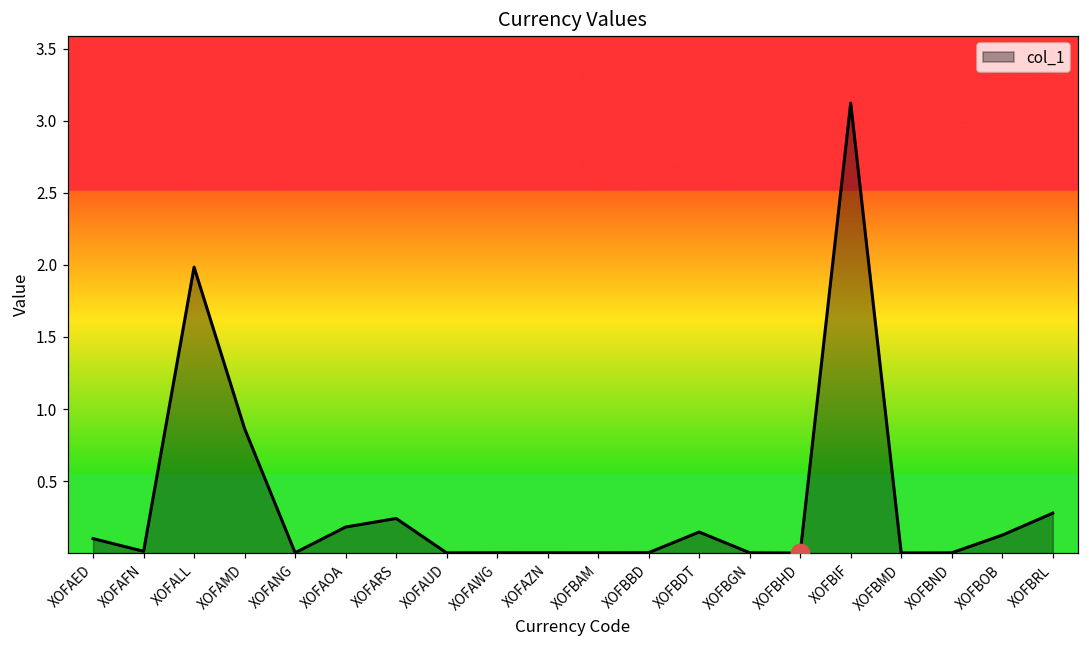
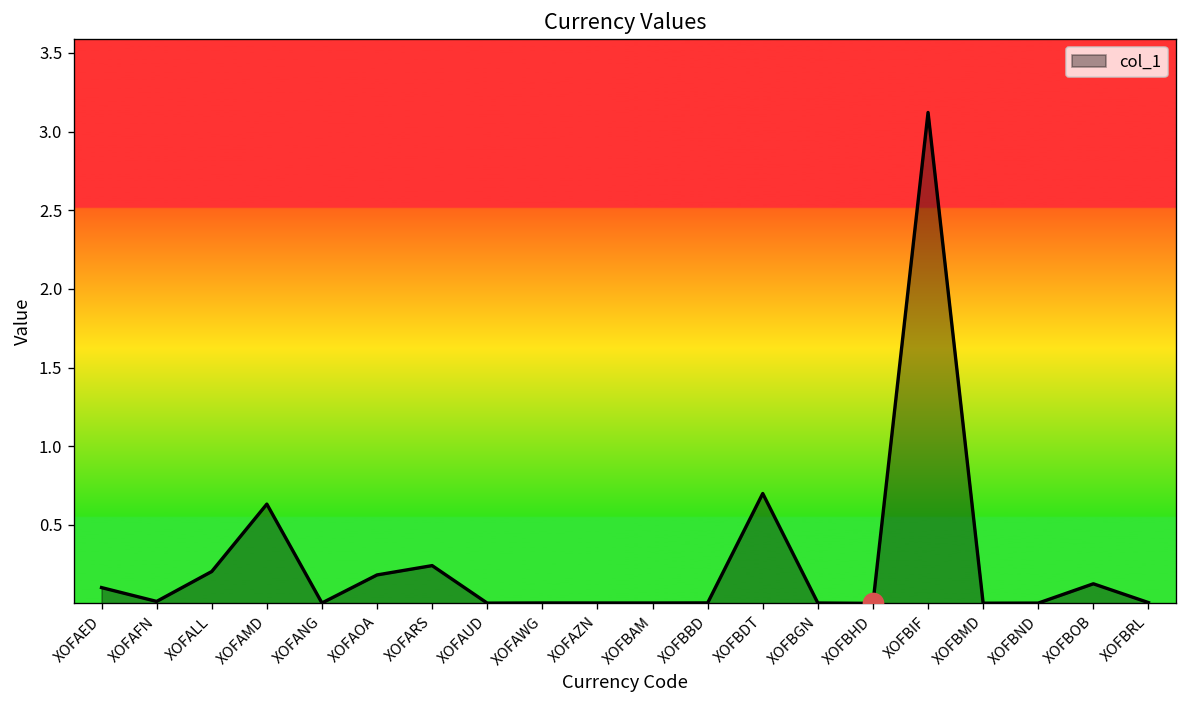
col_1, XOFALL: 1.98 -> 0.20
col_1, XOFAMD: 0.86 -> 0.63
col_1, XOFBDT: 0.15 -> 0.70
col_1, XOFBRL: 0.28 -> 0.01
